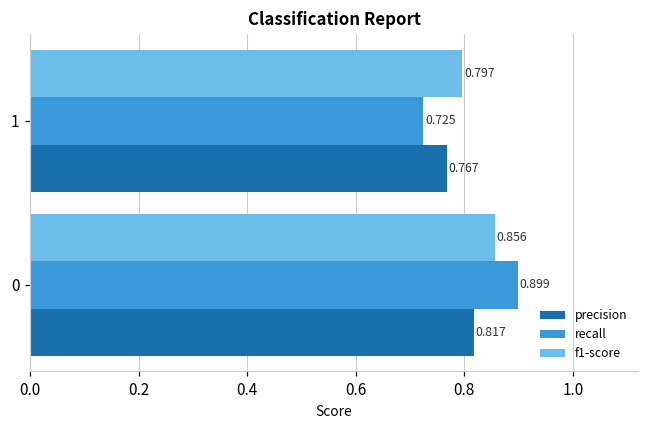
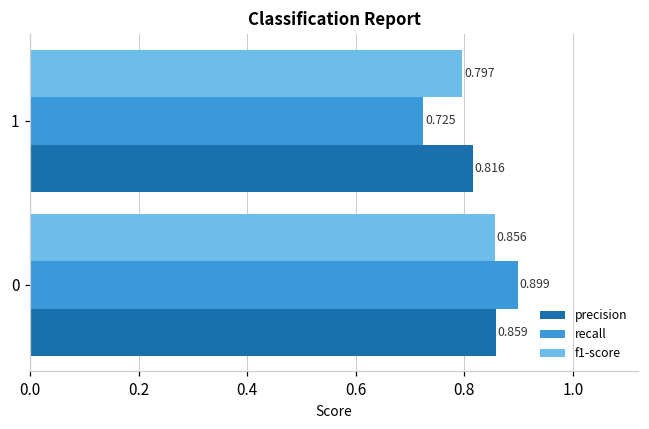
precision, 1: 0.767 -> 0.816
precision, 0: 0.817 -> 0.859
